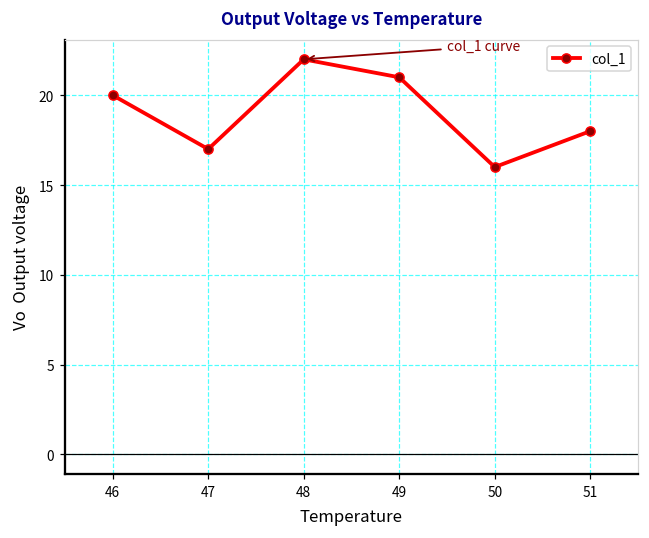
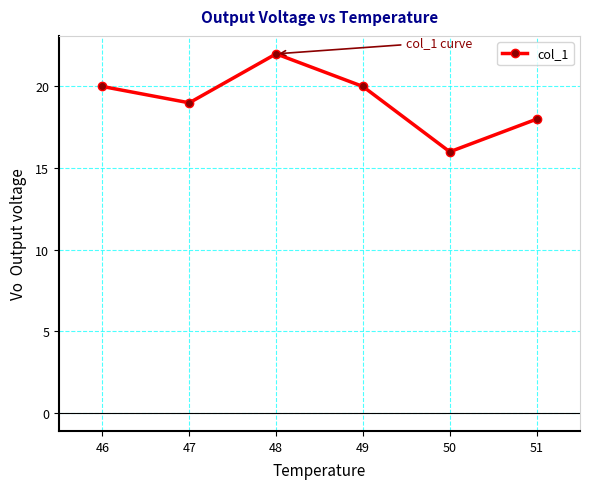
47: 17 -> 19
49: 21 -> 20
